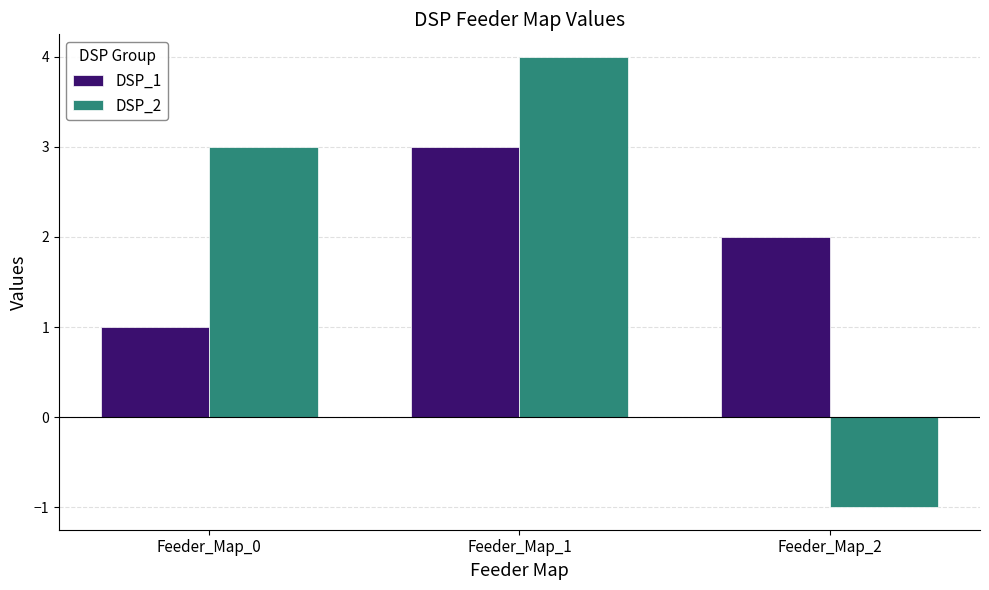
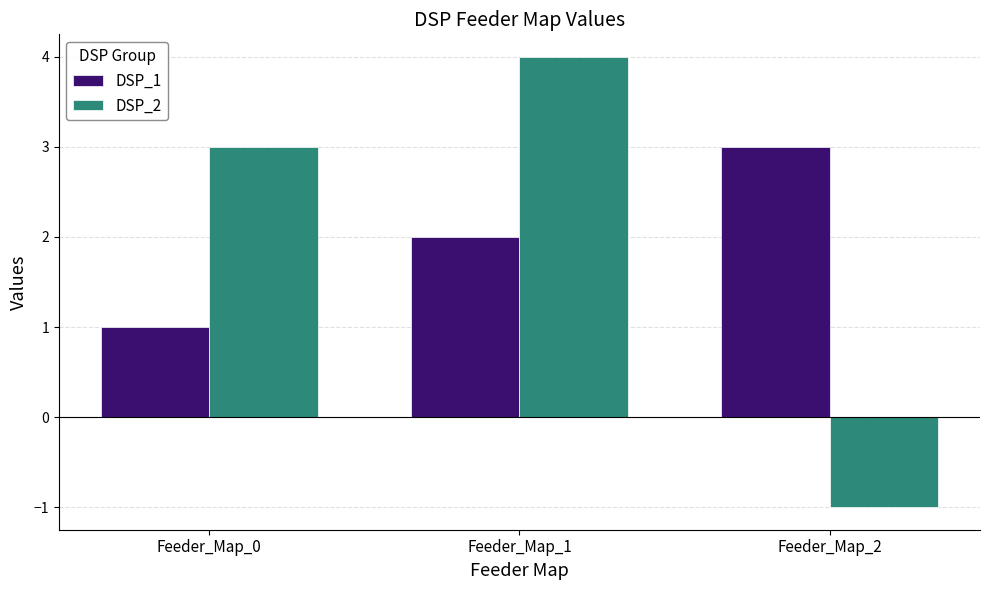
DSP_1, Feeder_Map_1: 3 -> 2
DSP_1, Feeder_Map_2: 2 -> 3
